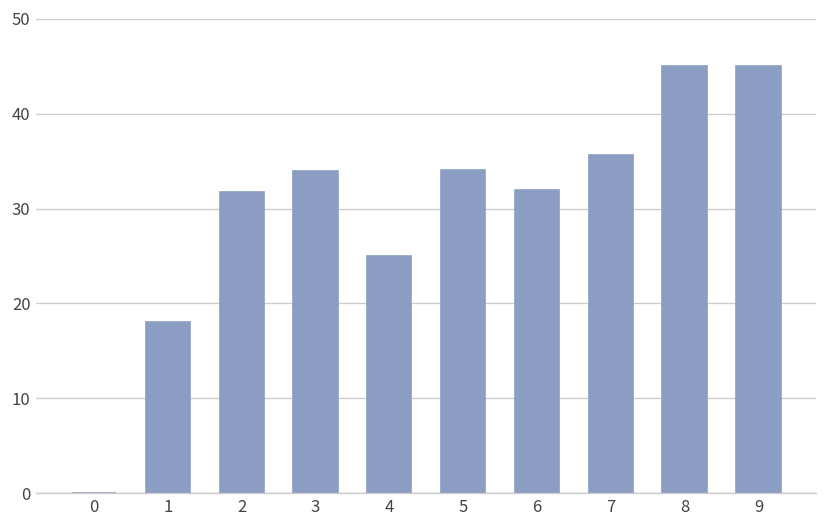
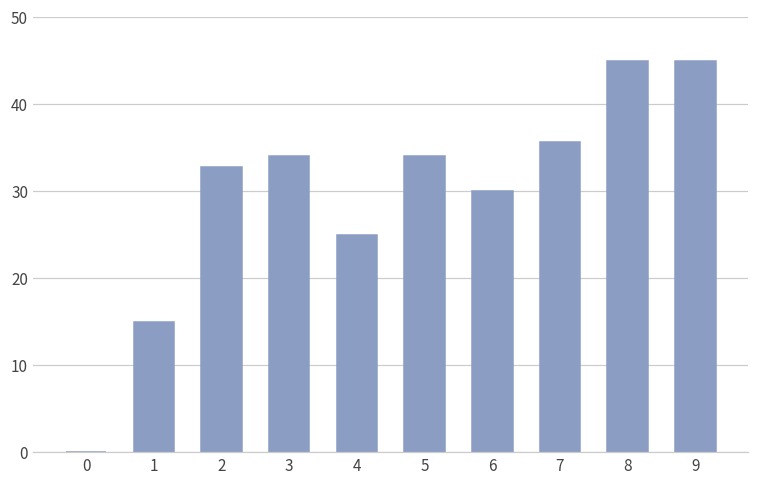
1: 18 -> 15
2: 32 -> 33
6: 32 -> 30
